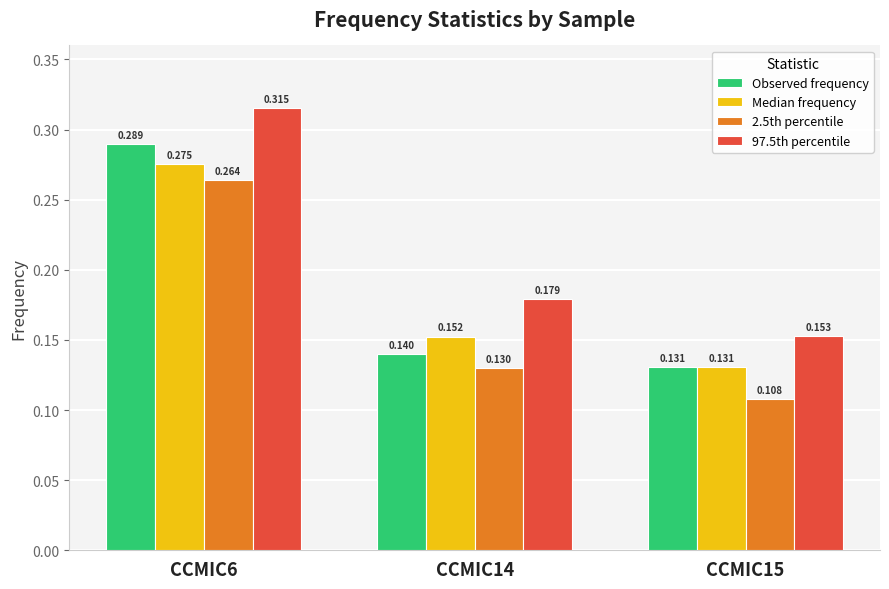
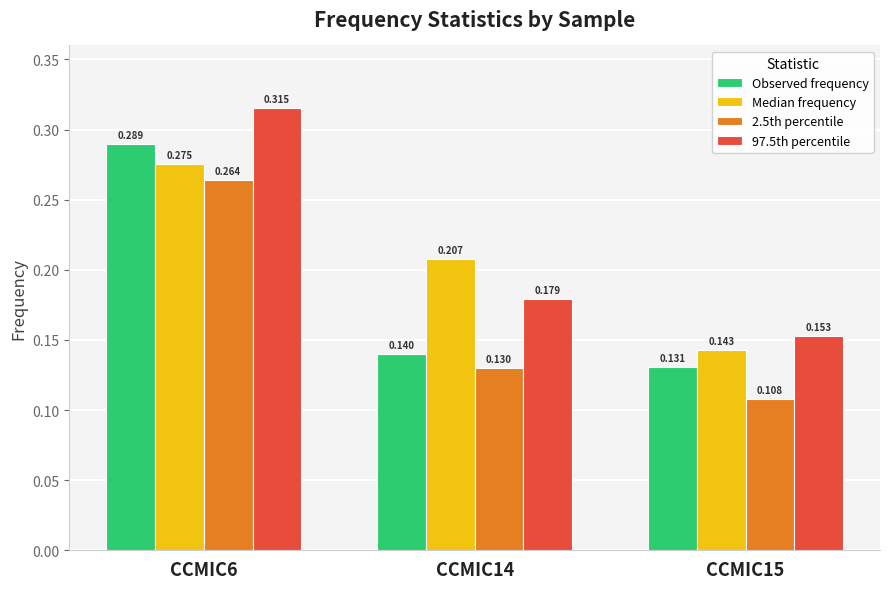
Median frequency, CCMIC14: 0.152 -> 0.207
Median frequency, CCMIC15: 0.131 -> 0.143
